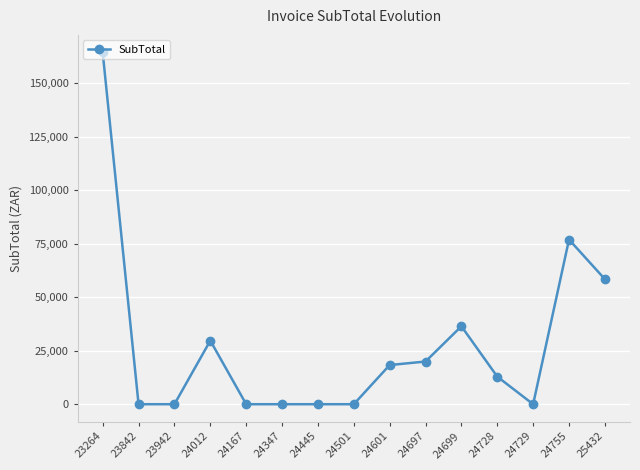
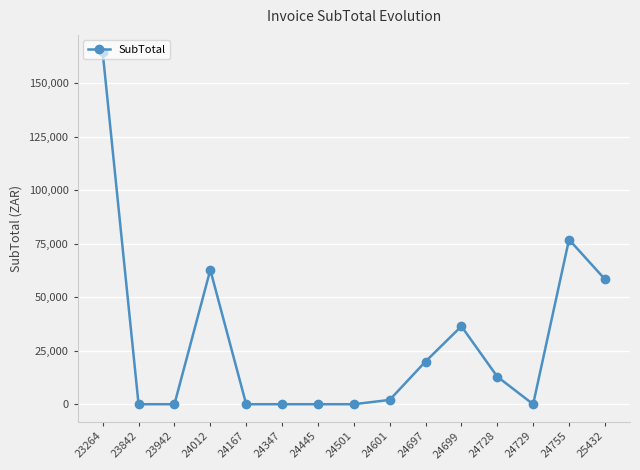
24012: 30,000 -> 63,000
24601: 18,000 -> 2,000
